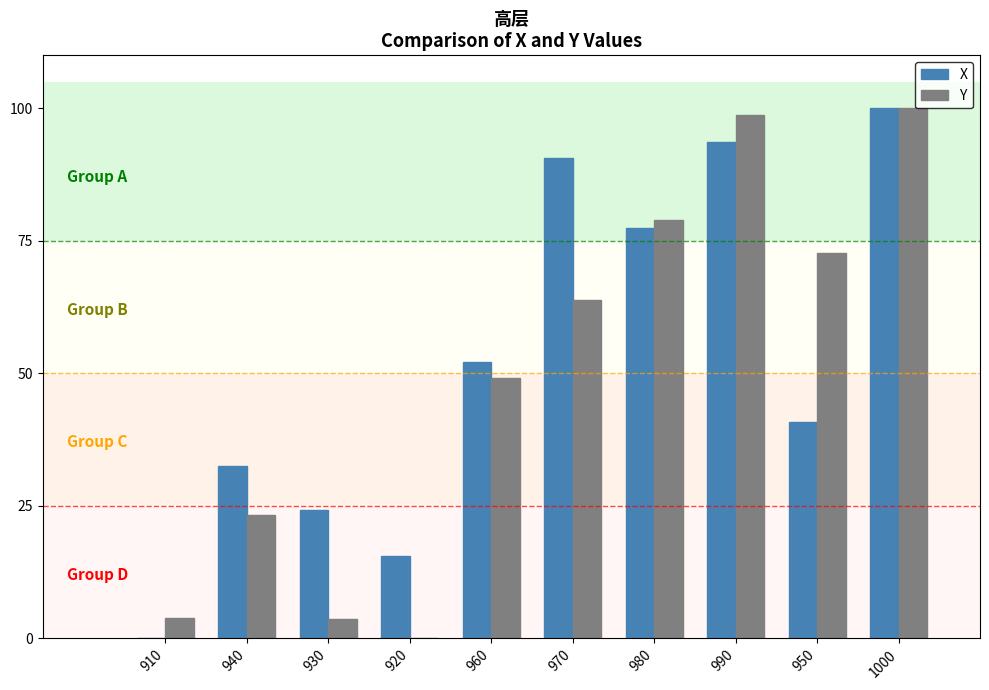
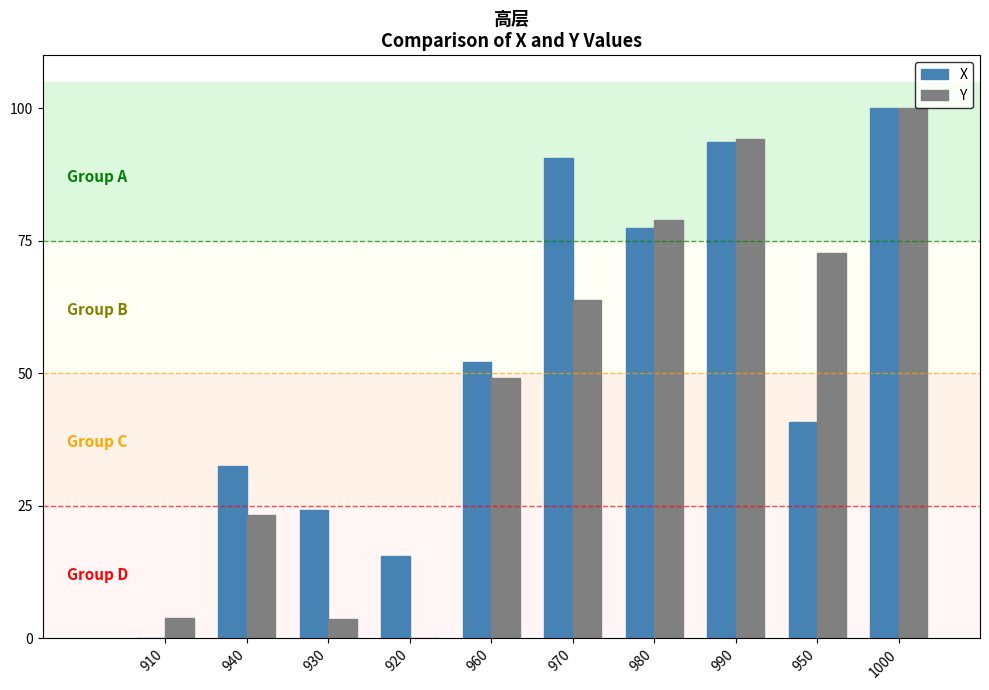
Y, 990: 99 -> 94
